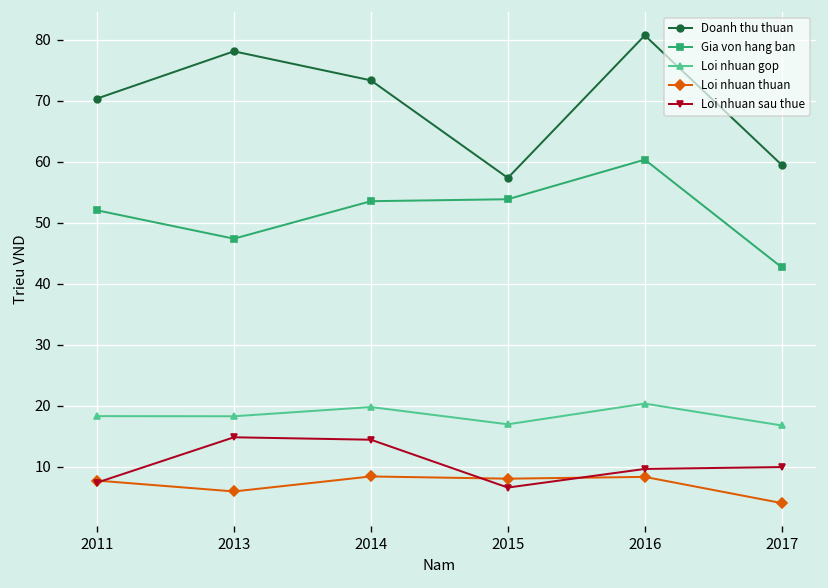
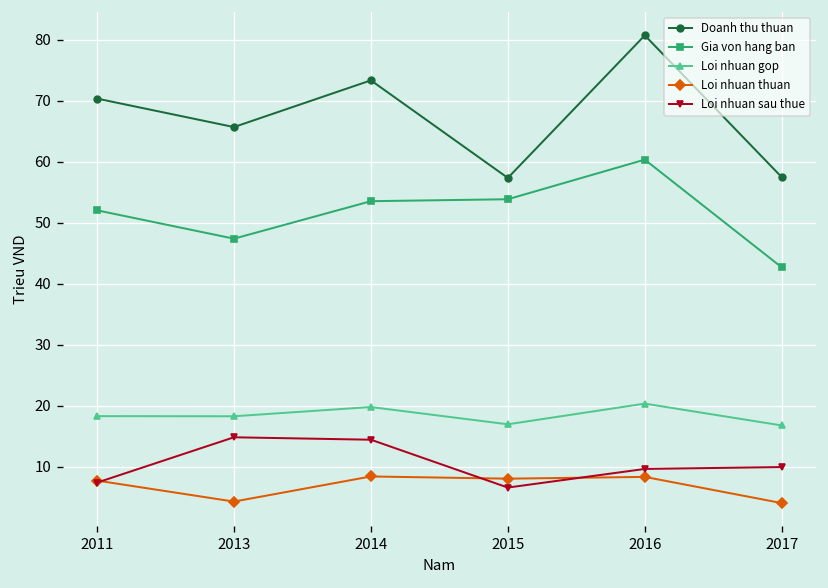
Doanh thu thuan, 2013: 78 -> 66
Loi nhuan thuan, 2013: 6 -> 4
Doanh thu thuan, 2017: 60 -> 57
